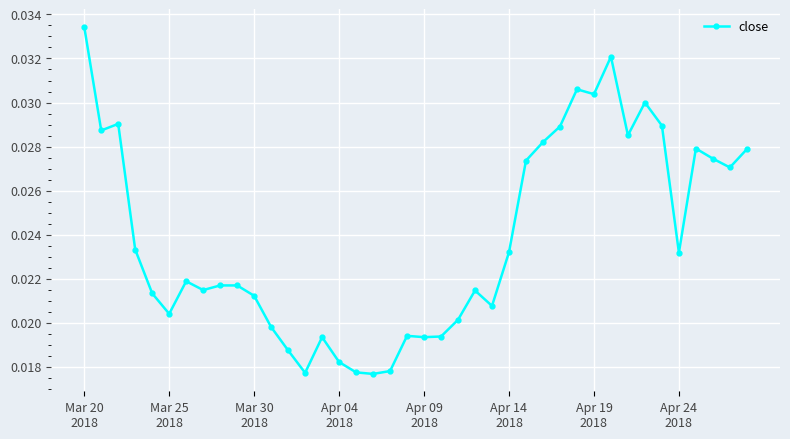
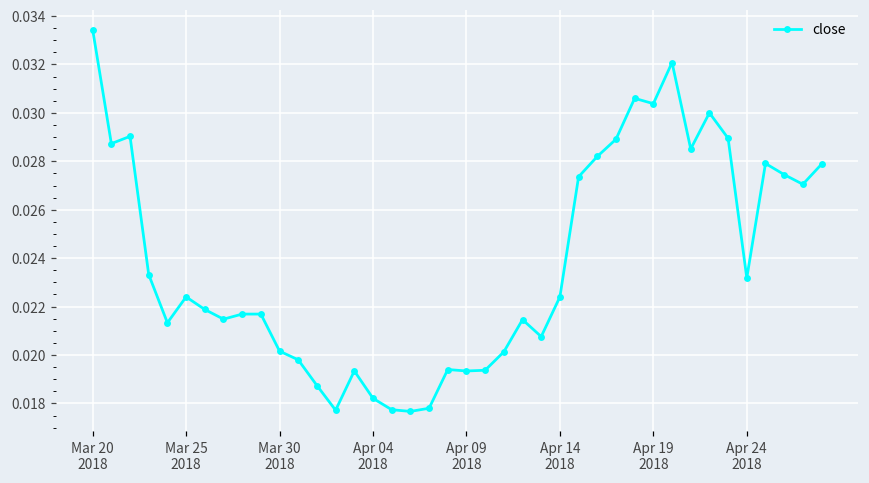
Mar 25 2018: 0.0204 -> 0.0224
Mar 30 2018: 0.0212 -> 0.0202
Apr 14 2018: 0.0232 -> 0.0224
